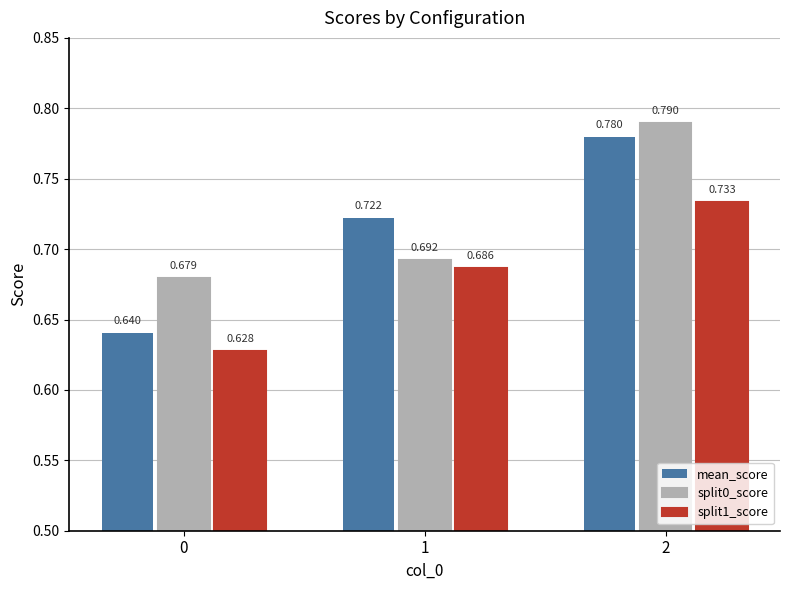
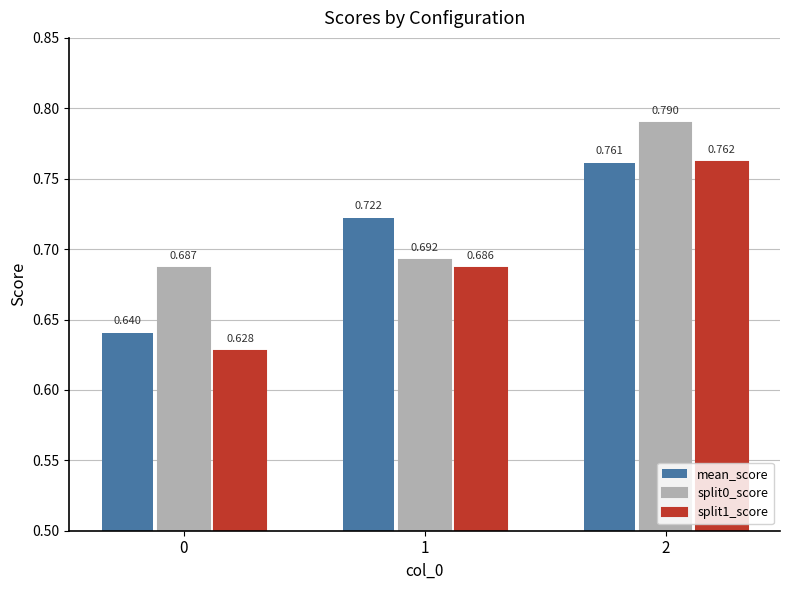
split0_score, 0: 0.679 -> 0.687
mean_score, 2: 0.780 -> 0.761
split1_score, 2: 0.733 -> 0.762
